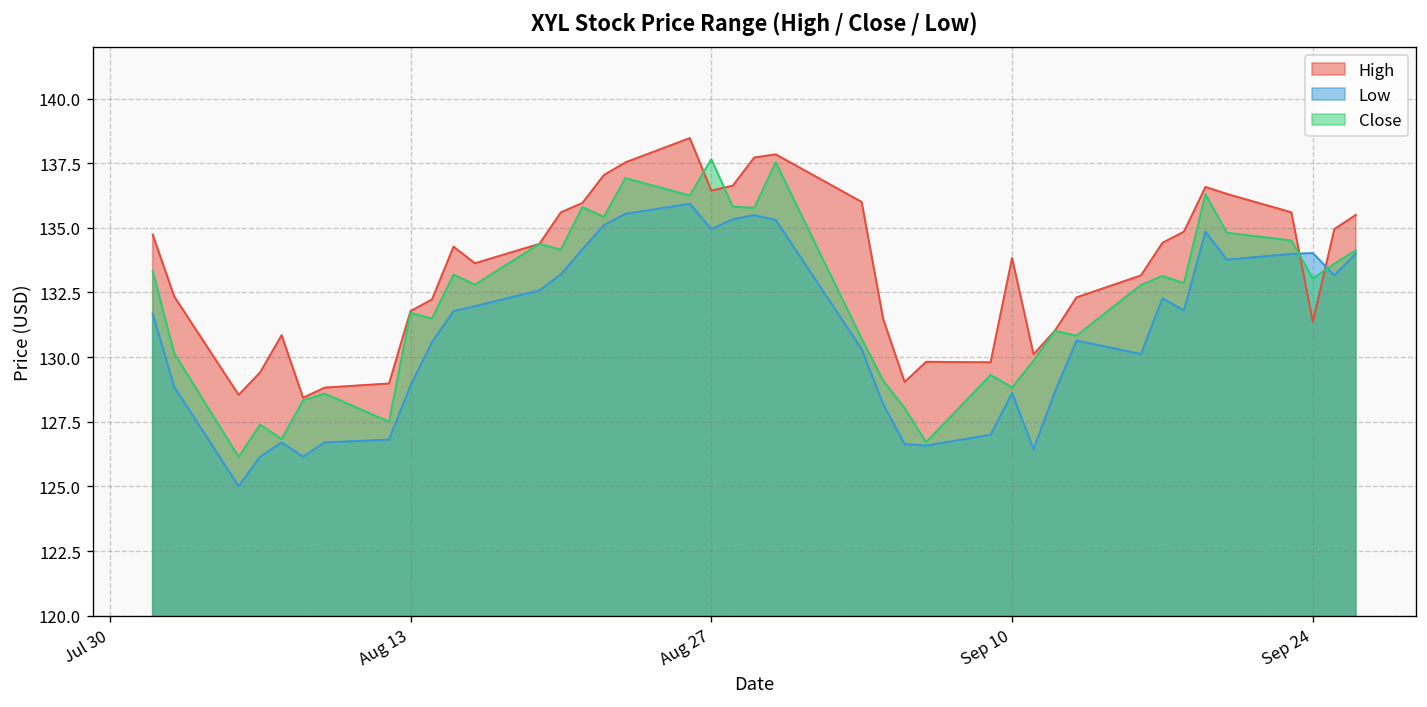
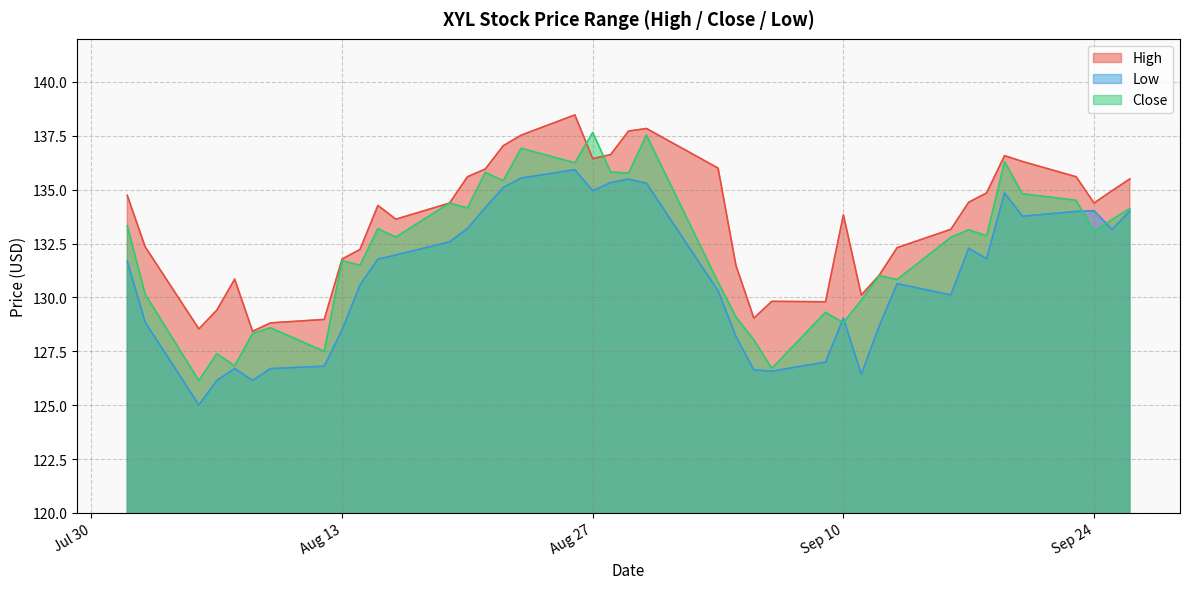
Low, Aug 13: 128.9 -> 128.5
Low, Sep 10: 128.6 -> 129.0
High, Sep 24: 131.4 -> 134.4
